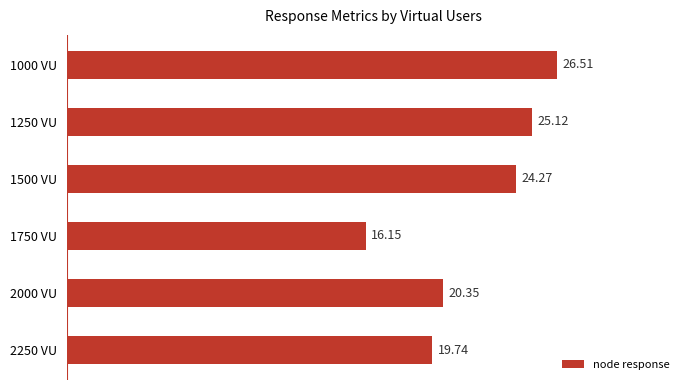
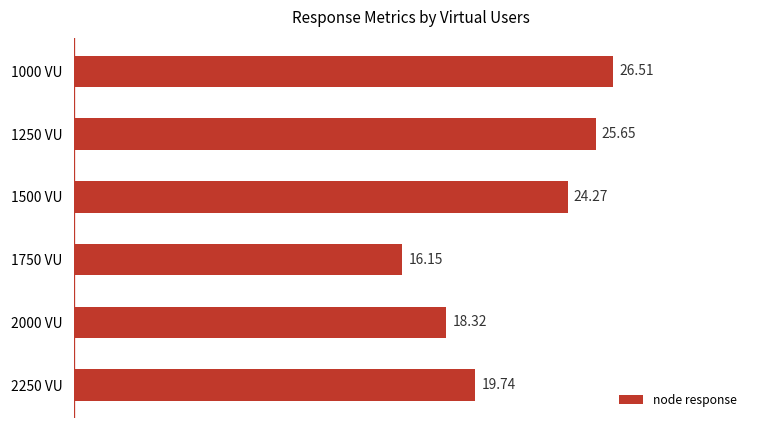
1250 VU: 25.12 -> 25.65
2000 VU: 20.35 -> 18.32
